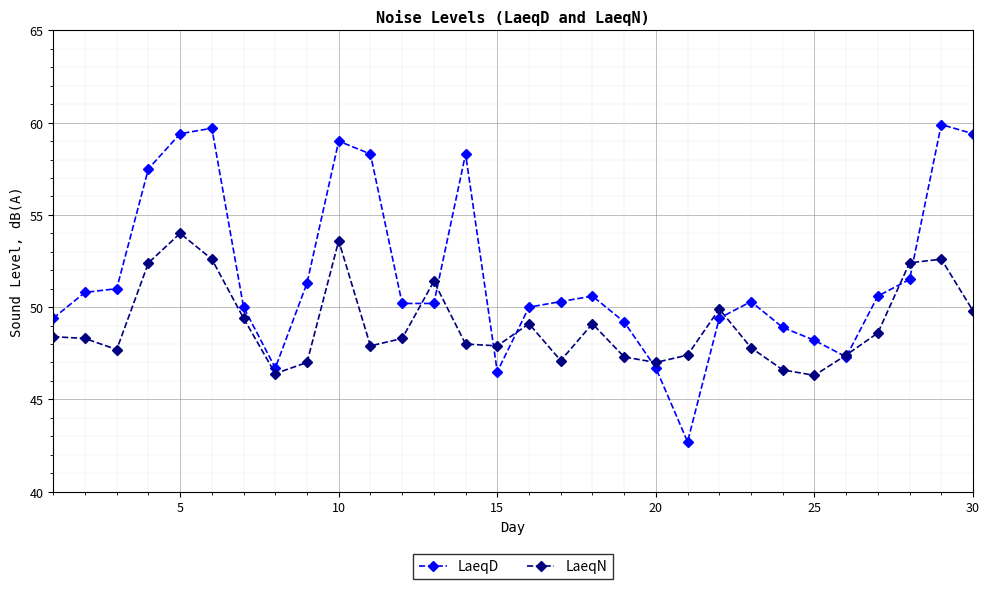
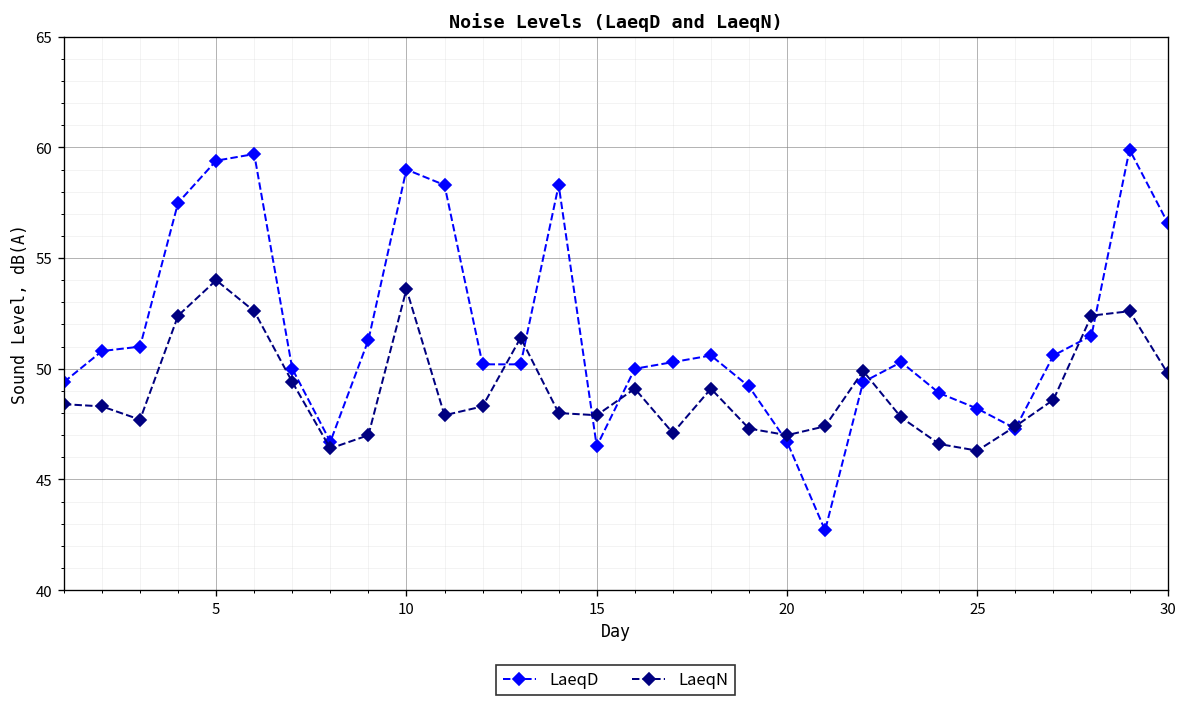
LaeqD, 30: 59.4 -> 56.6
